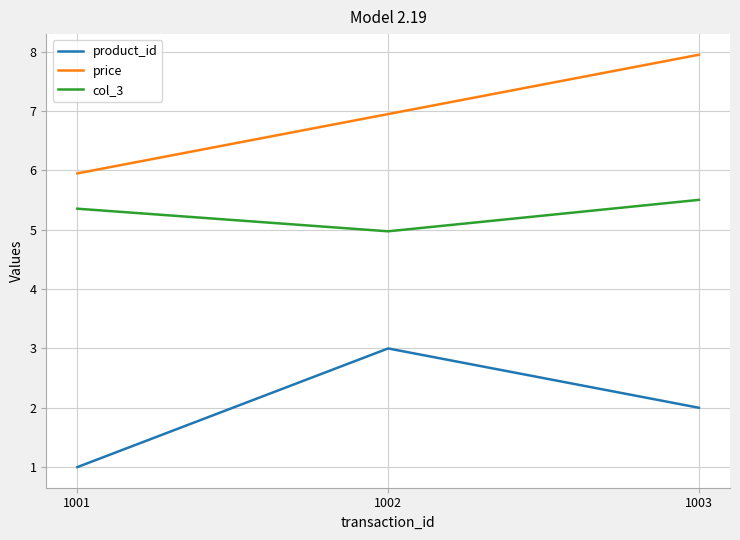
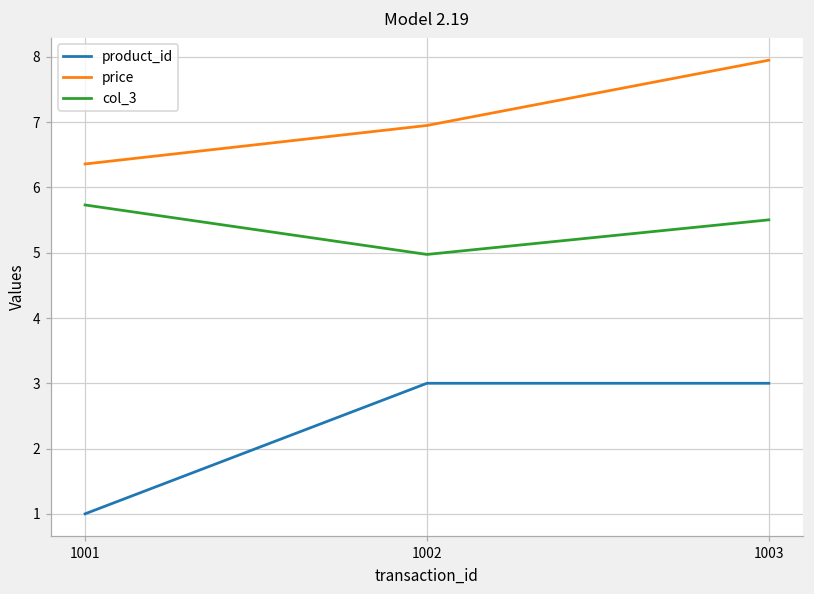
price, 1001: 6.0 -> 6.4
col_3, 1001: 5.4 -> 5.7
product_id, 1003: 2 -> 3
